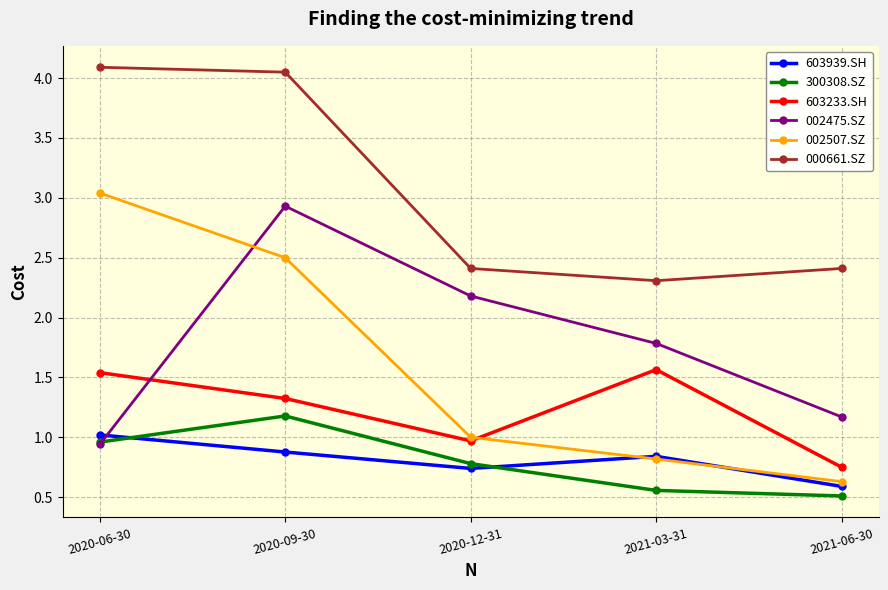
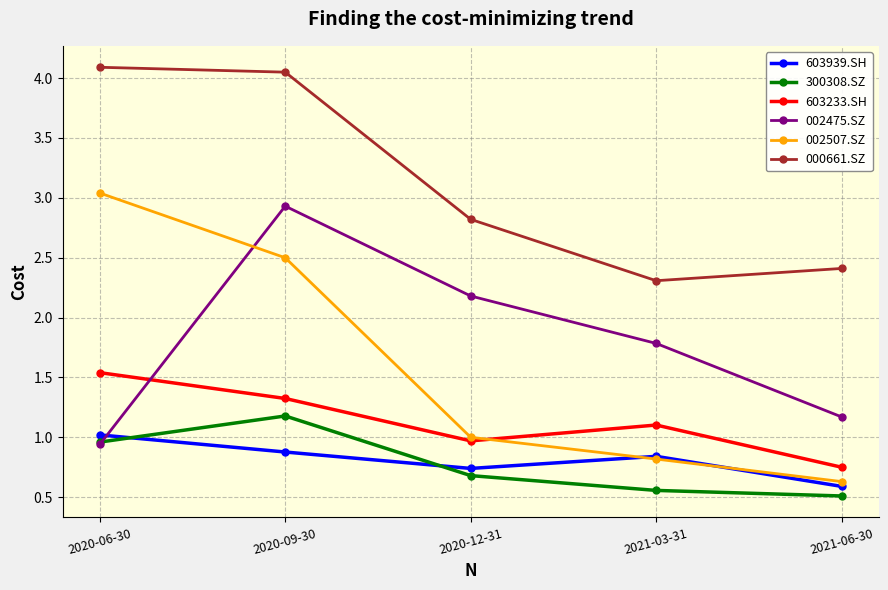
300308.SZ, 2020-12-31: 0.78 -> 0.68
000661.SZ, 2020-12-31: 2.41 -> 2.82
603233.SH, 2021-03-31: 1.57 -> 1.10
